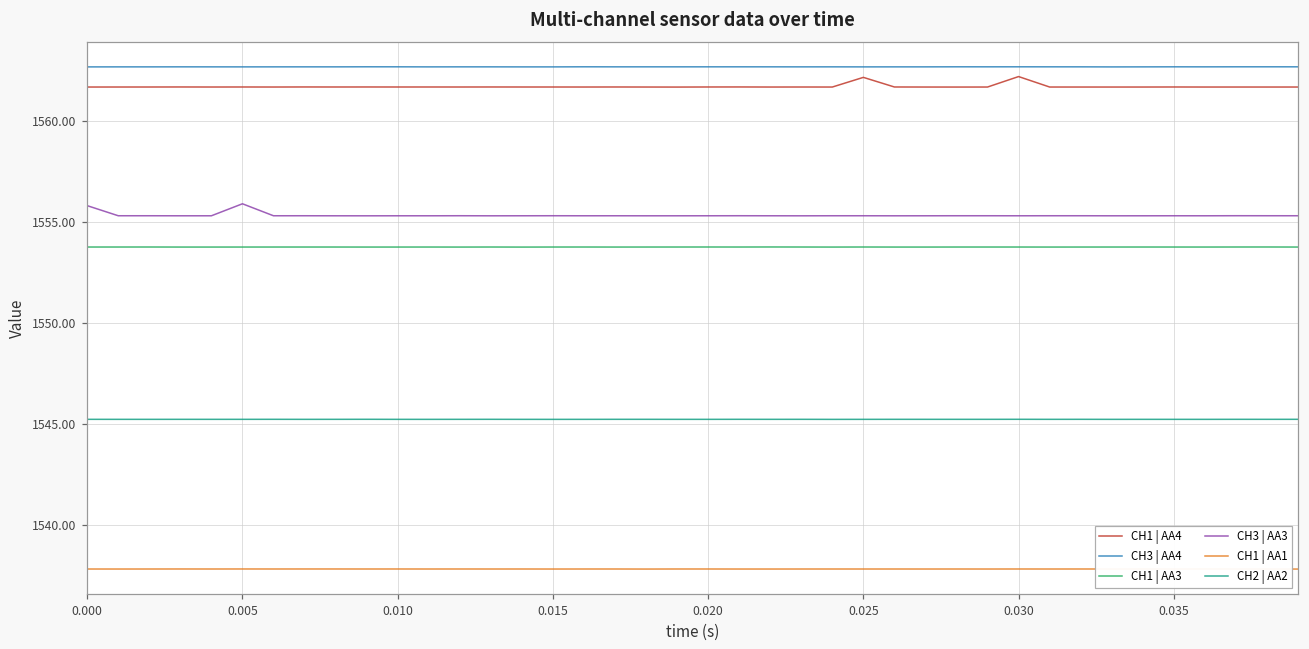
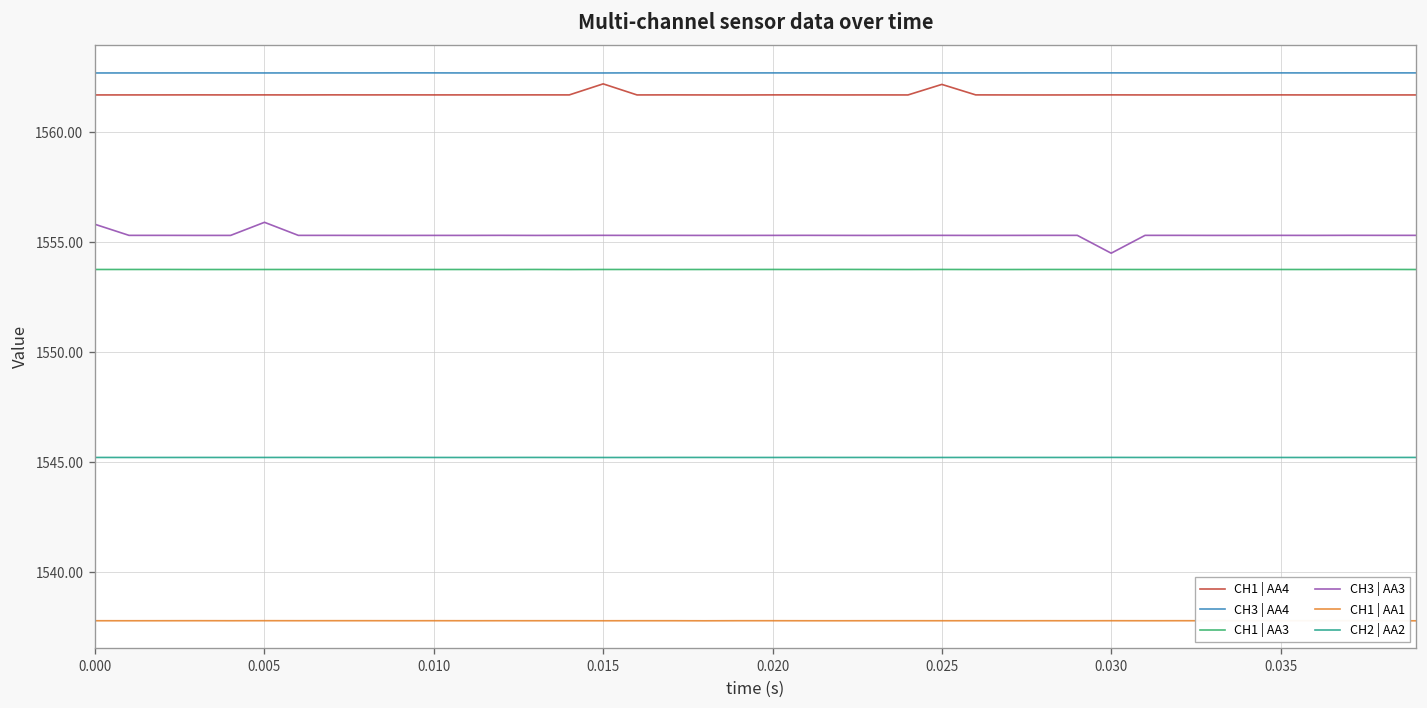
CH1 | AA4, 0.015: 1561.7 -> 1562.2
CH1 | AA4, 0.030: 1562.2 -> 1561.7
CH3 | AA3, 0.030: 1555.3 -> 1554.5
